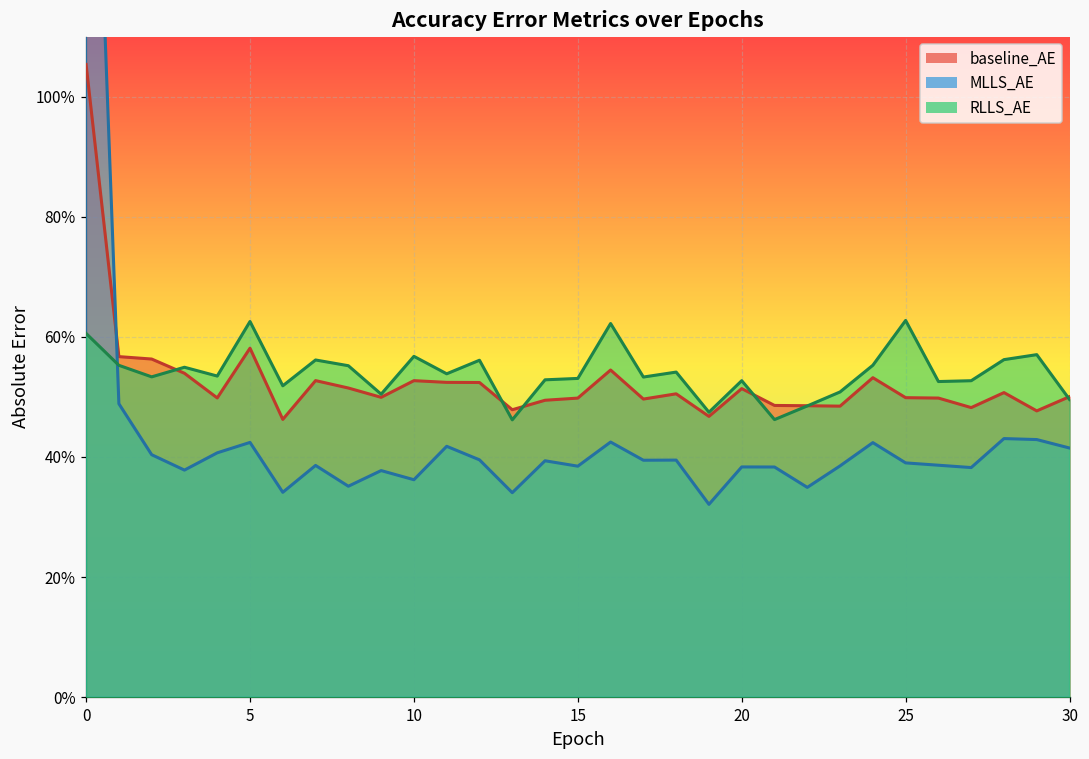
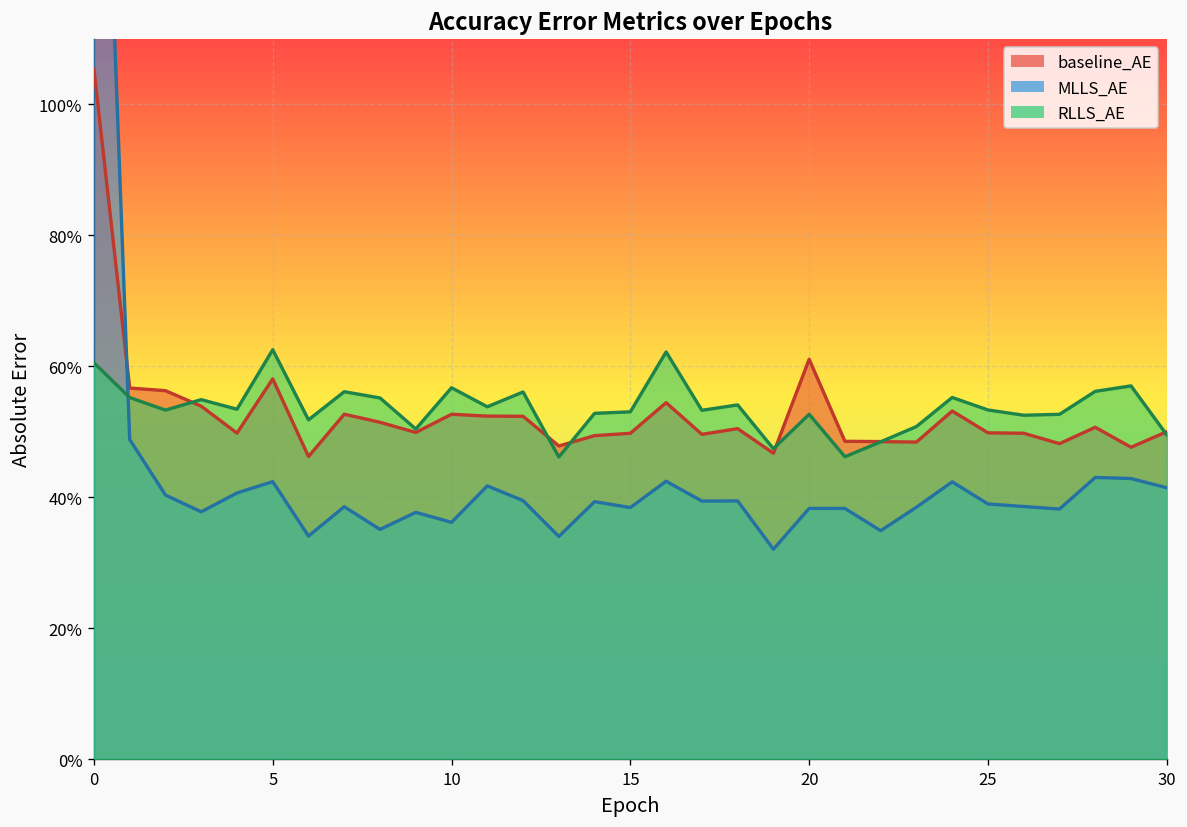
baseline_AE, 20: 51% -> 61%
RLLS_AE, 25: 63% -> 53%
